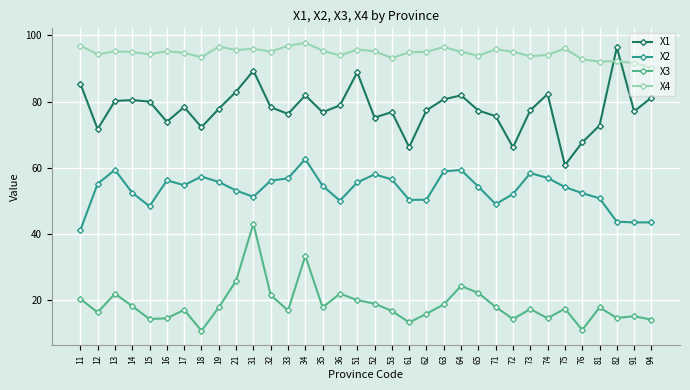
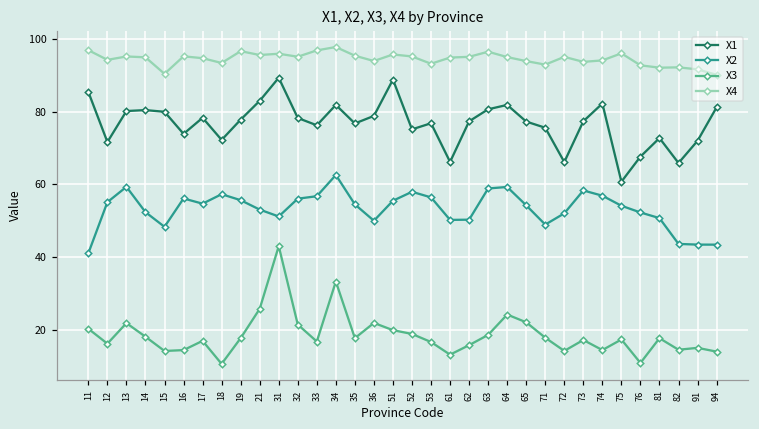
X4, 15: 94 -> 90
X4, 71: 96 -> 93
X1, 82: 96 -> 66
X1, 91: 77 -> 72
